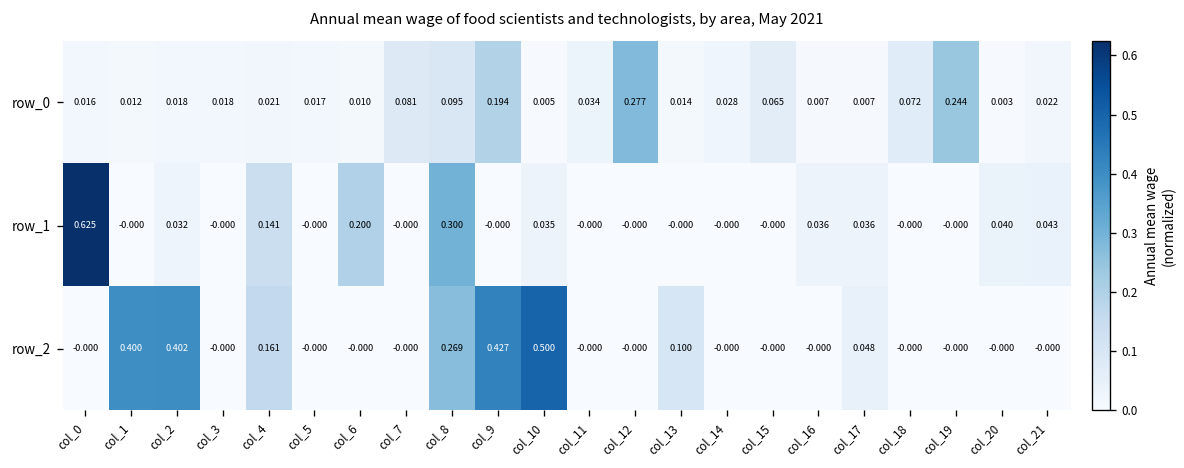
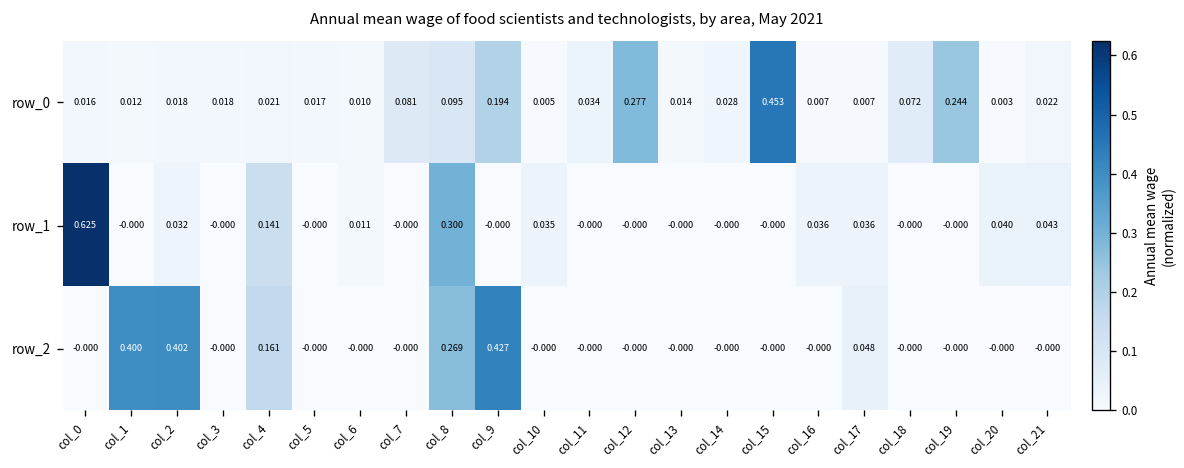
row_0, col_15: 0.065 -> 0.453
row_1, col_6: 0.200 -> 0.011
row_2, col_10: 0.500 -> -0.000
row_2, col_13: 0.100 -> -0.000
